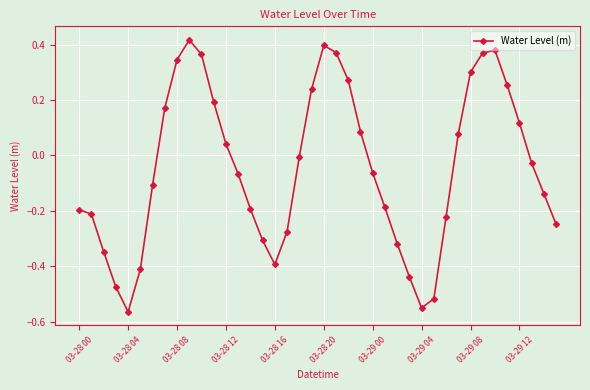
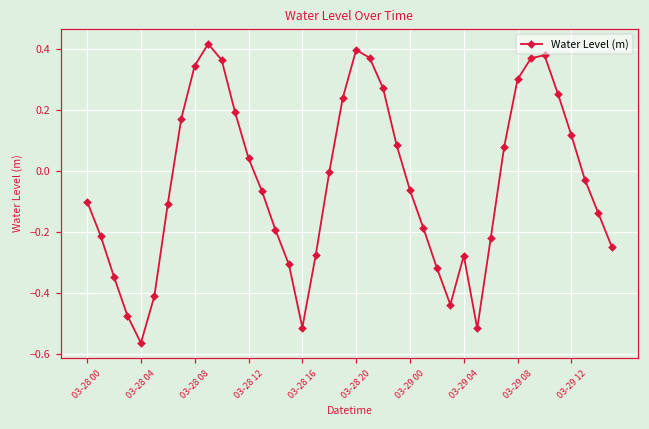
03-28 00: -0.20 -> -0.10
03-28 16: -0.39 -> -0.51
03-29 04: -0.55 -> -0.28
